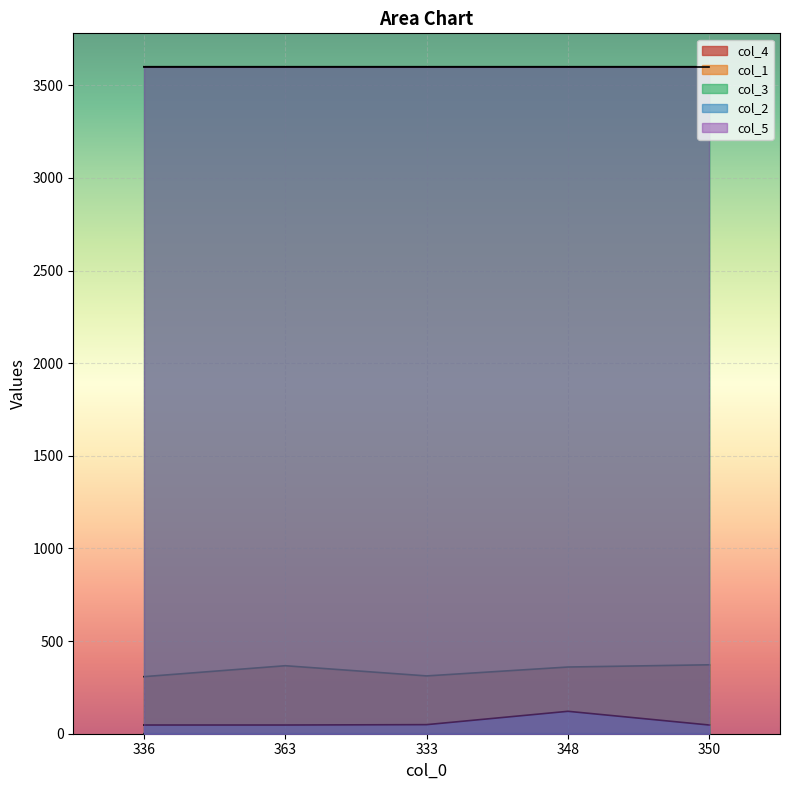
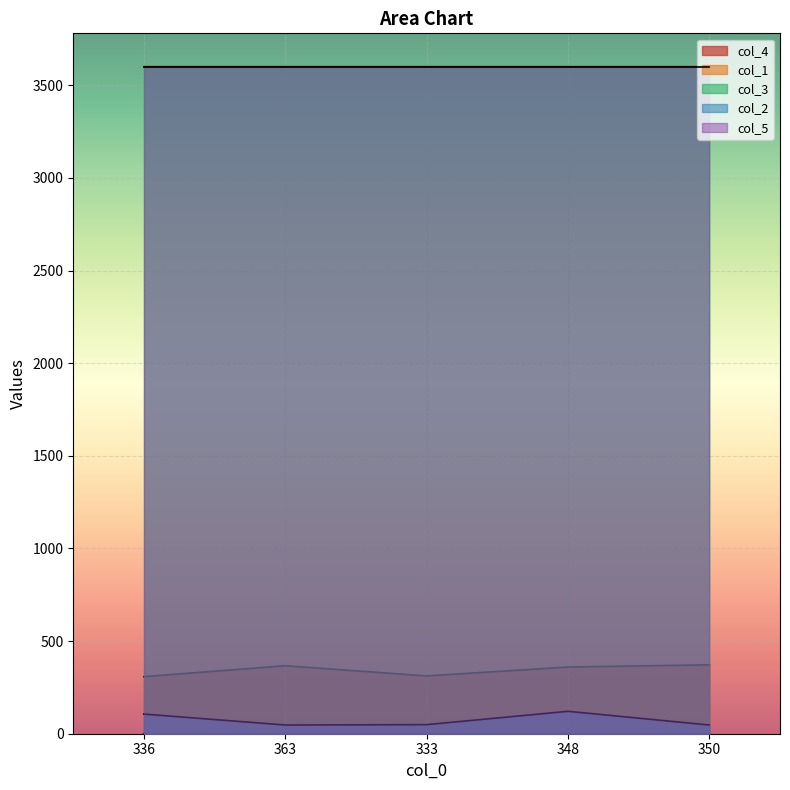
col_2, 336: 50 -> 110
